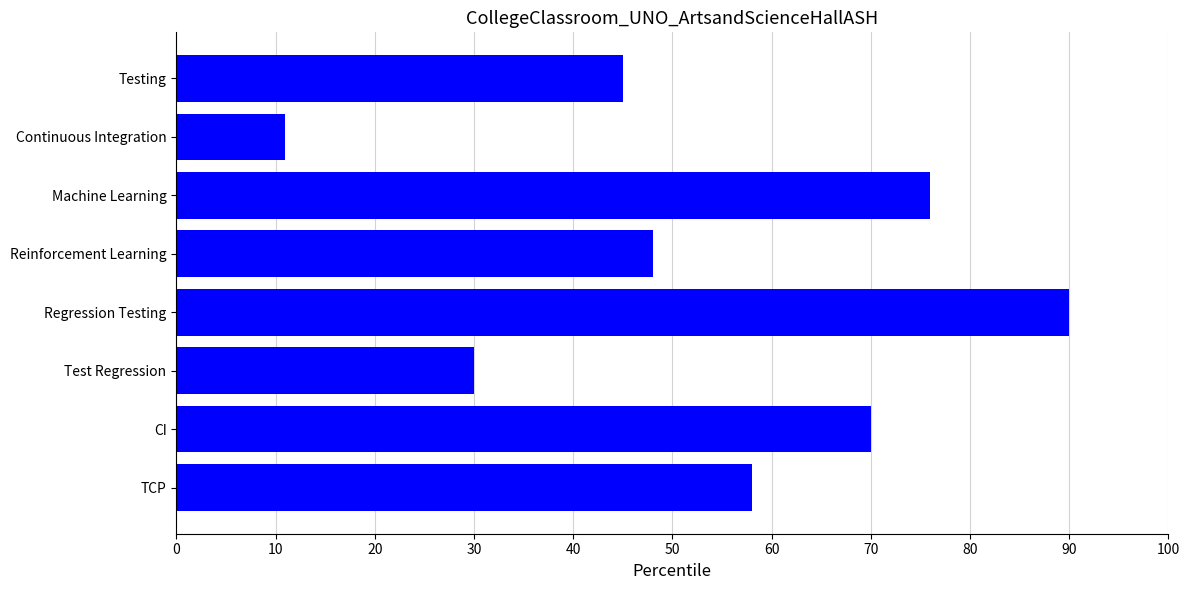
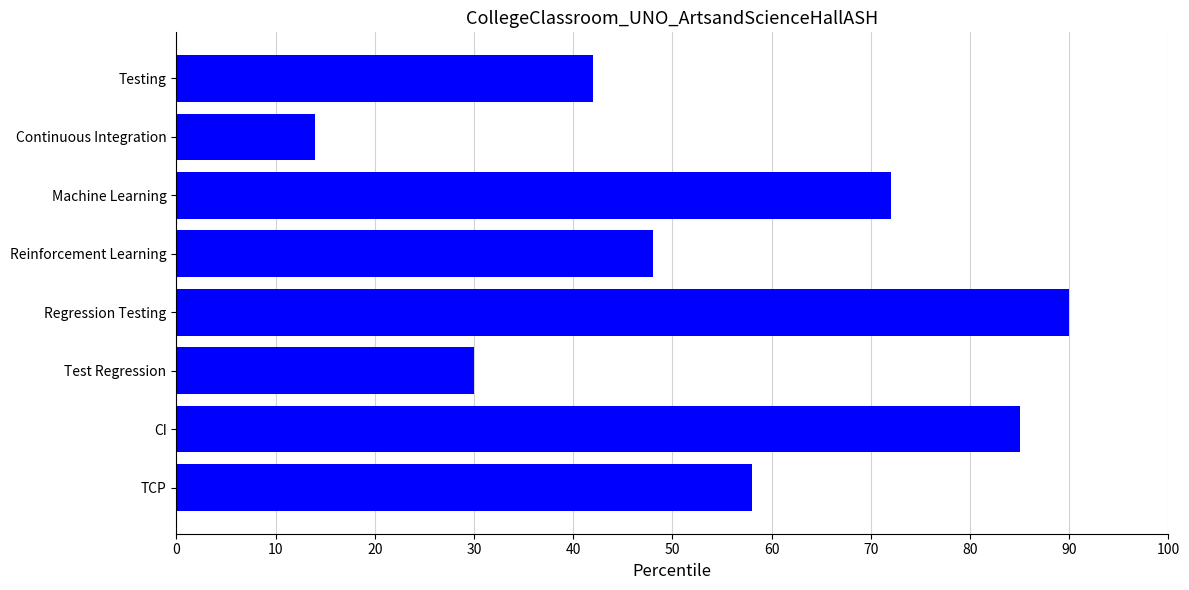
Testing: 45 -> 42
Continuous Integration: 11 -> 14
Machine Learning: 76 -> 72
CI: 70 -> 85
